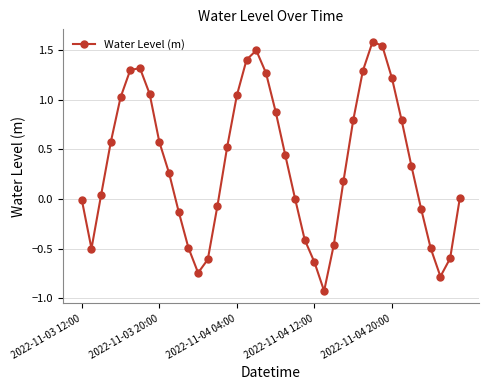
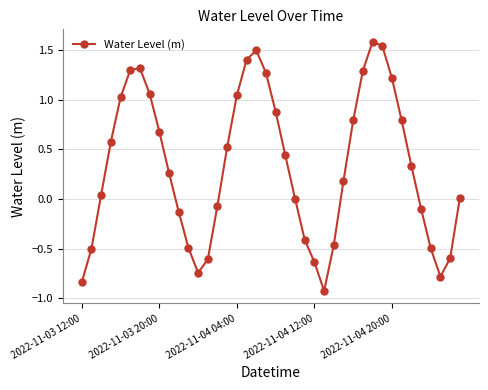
2022-11-03 12:00: 0.0 -> -0.8
2022-11-03 20:00: 0.6 -> 0.7
